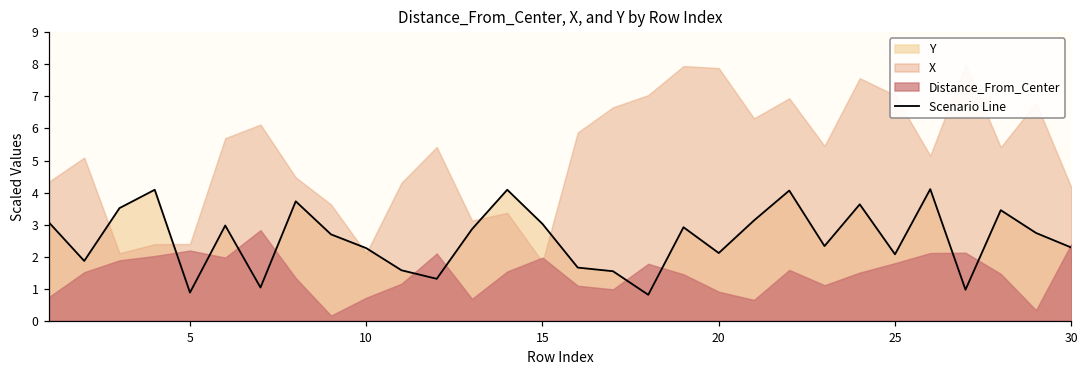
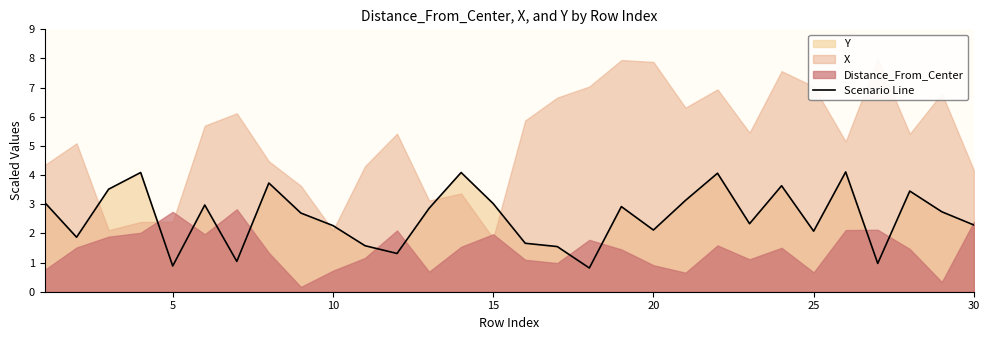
Distance_From_Center, 5: 2.2 -> 2.7
Distance_From_Center, 25: 1.8 -> 0.7
